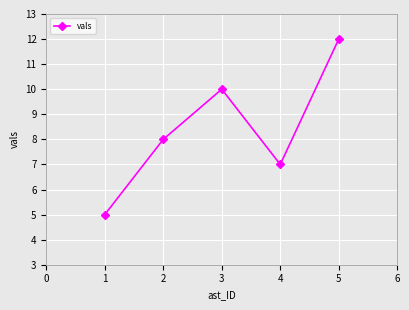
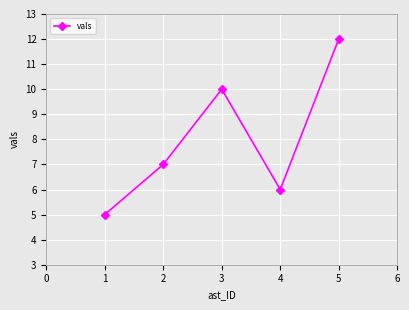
2: 8 -> 7
4: 7 -> 6
